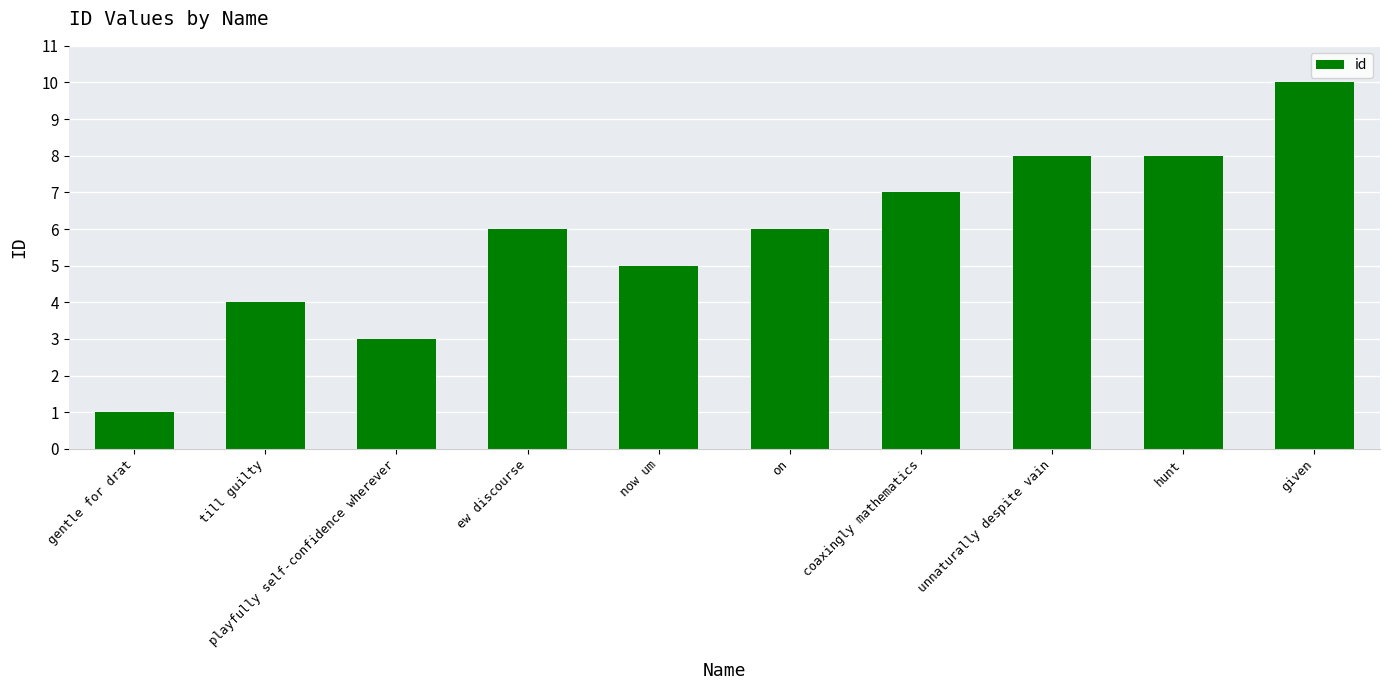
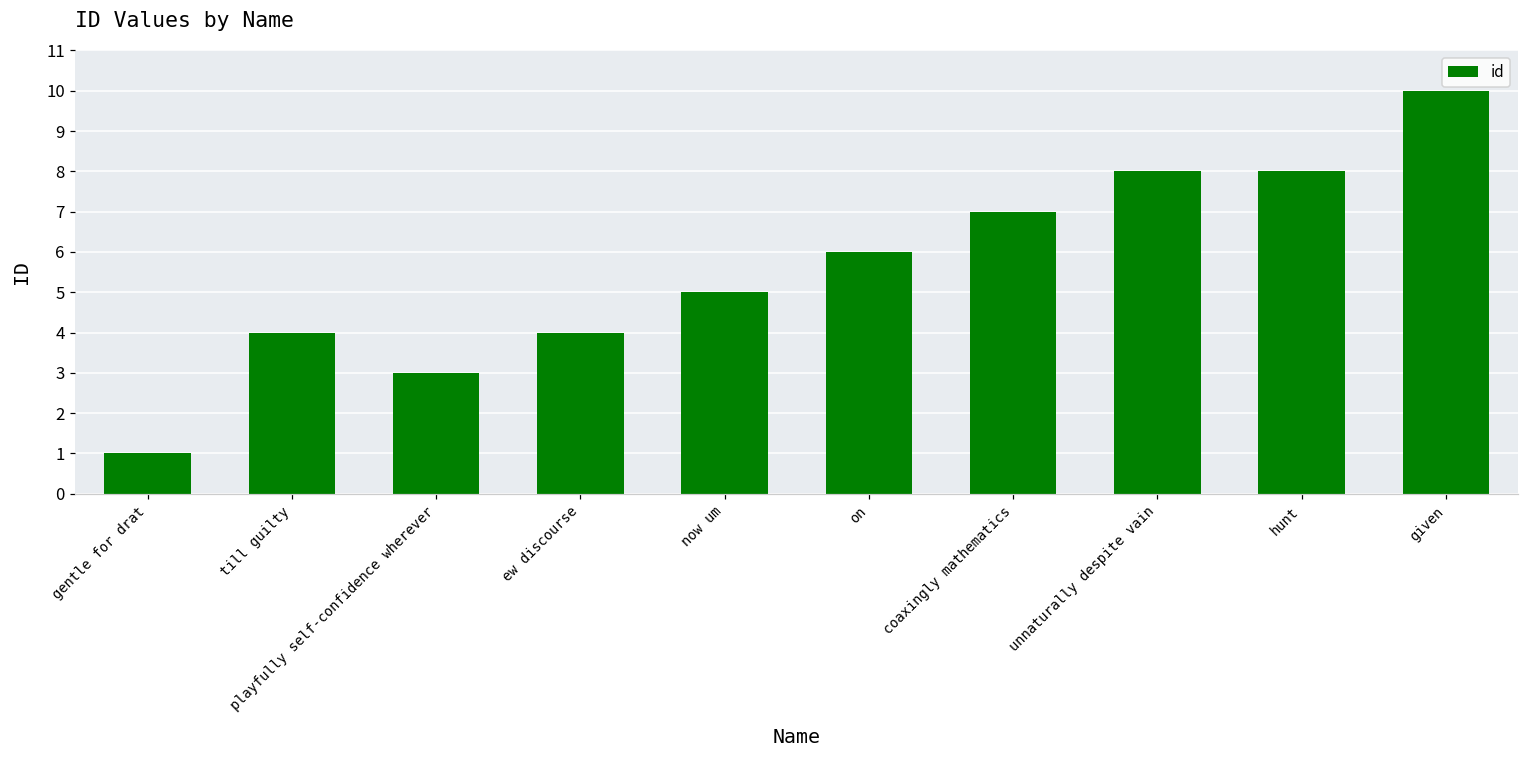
ew discourse: 6 -> 4
